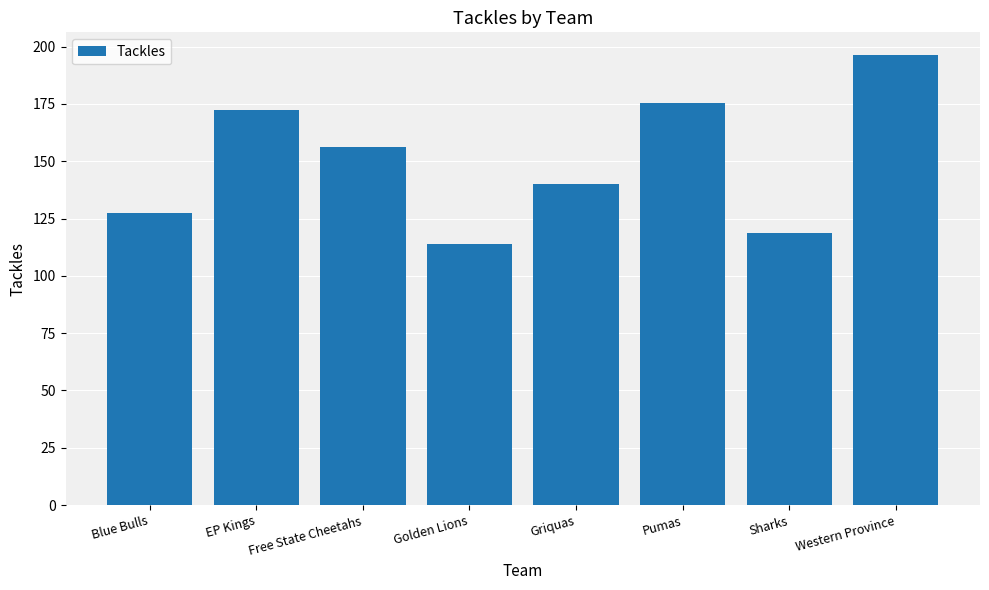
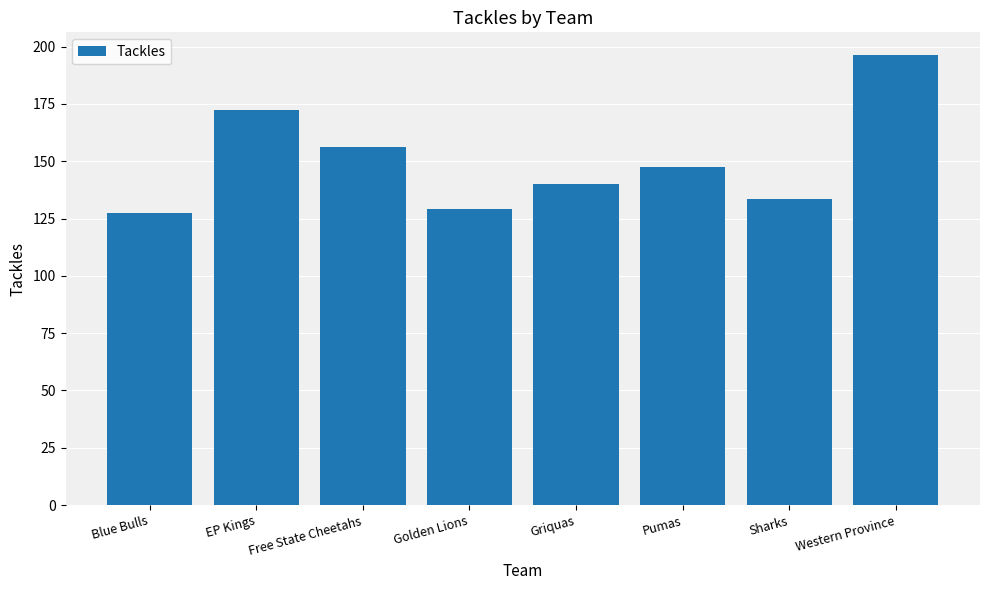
Golden Lions: 114 -> 129
Pumas: 176 -> 148
Sharks: 119 -> 133
